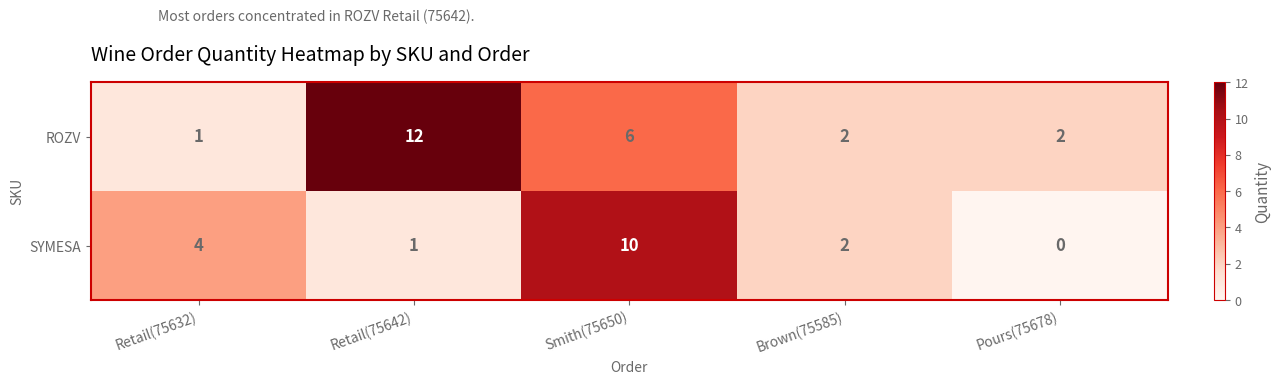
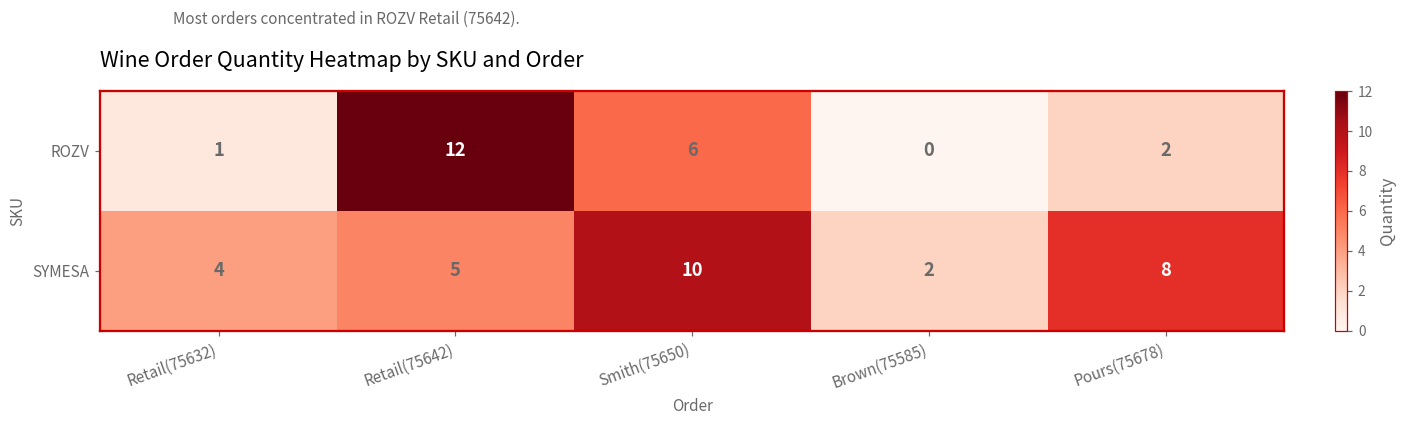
ROZV, Brown(75585): 2 -> 0
SYMESA, Retail(75642): 1 -> 5
SYMESA, Pours(75678): 0 -> 8
